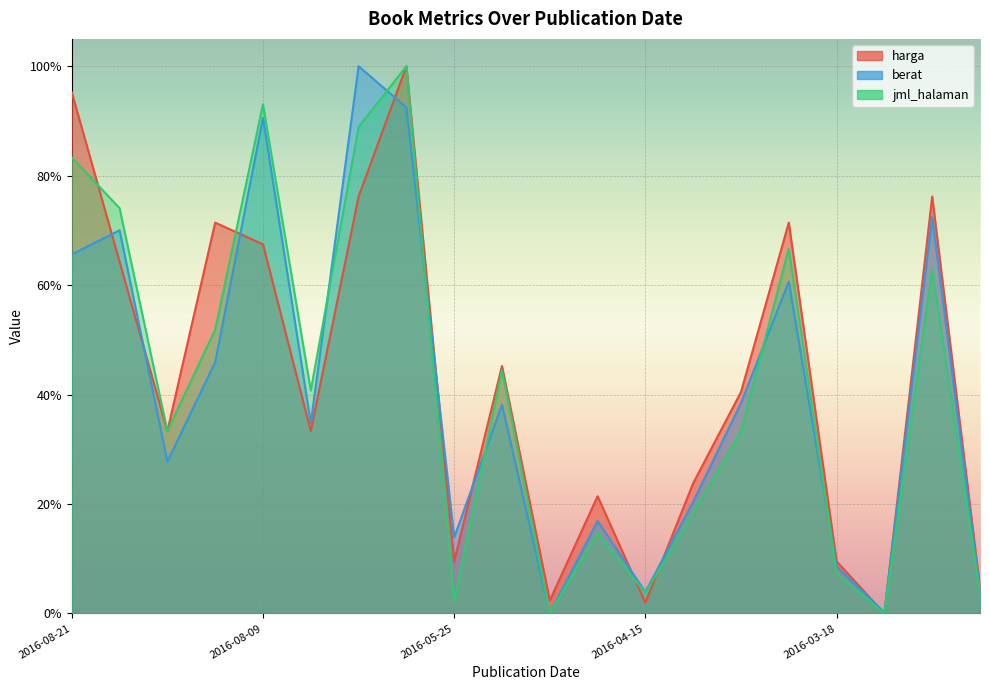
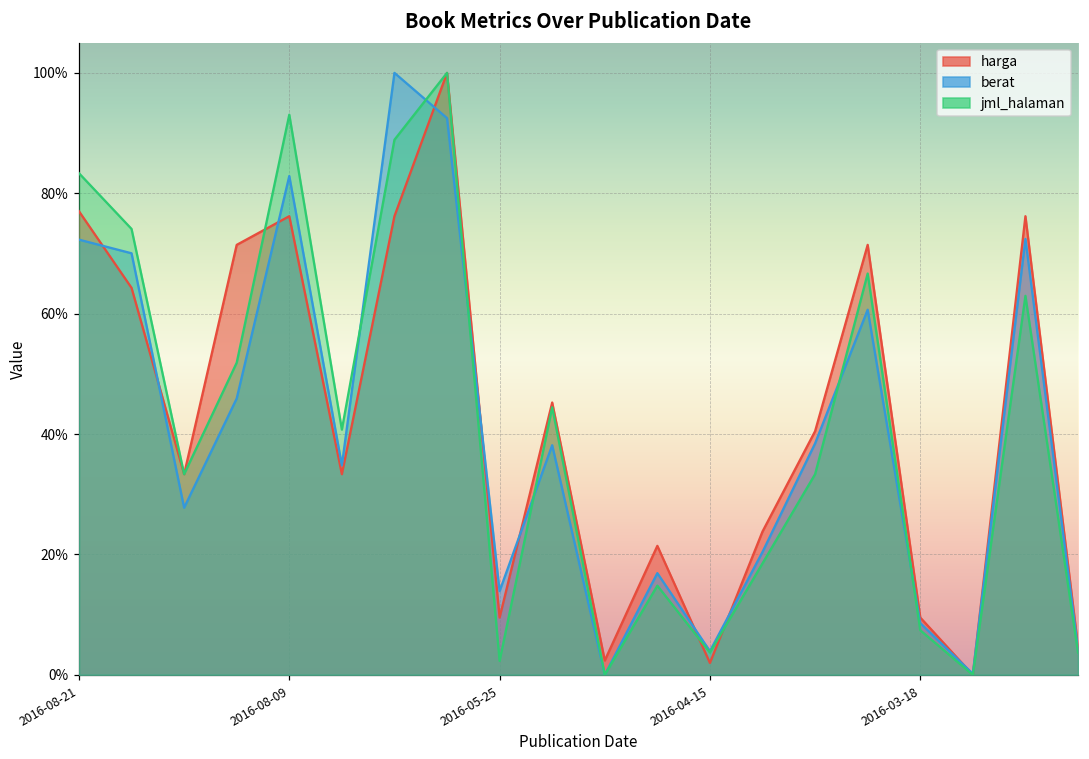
harga, 2016-08-21: 95% -> 77%
berat, 2016-08-21: 66% -> 72%
harga, 2016-08-09: 67% -> 76%
berat, 2016-08-09: 91% -> 83%
